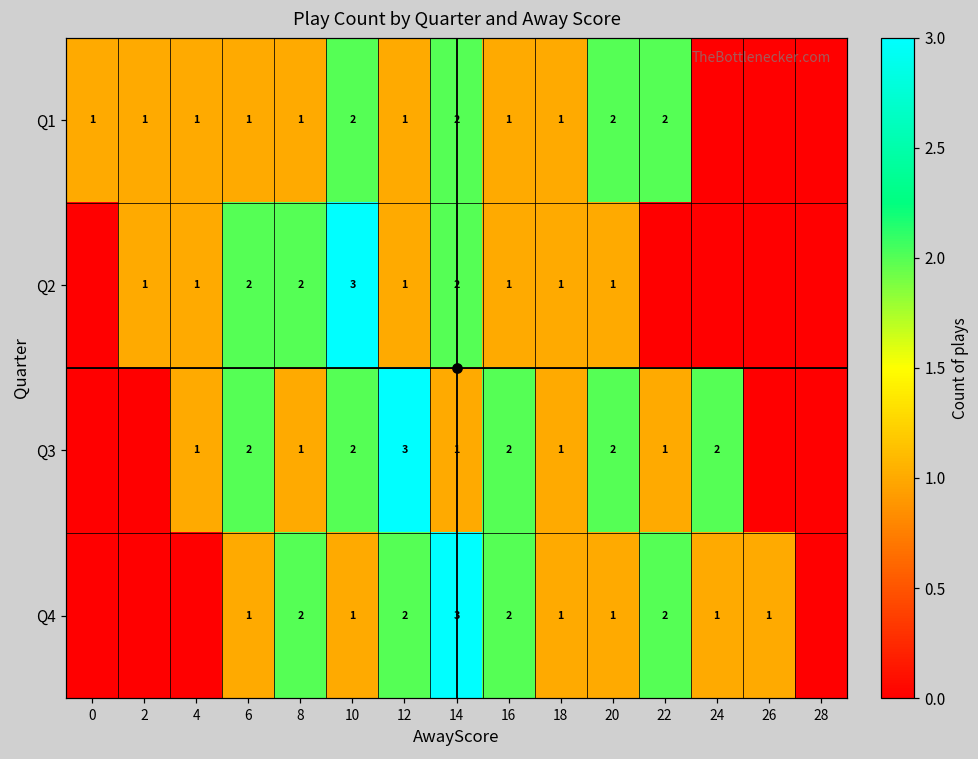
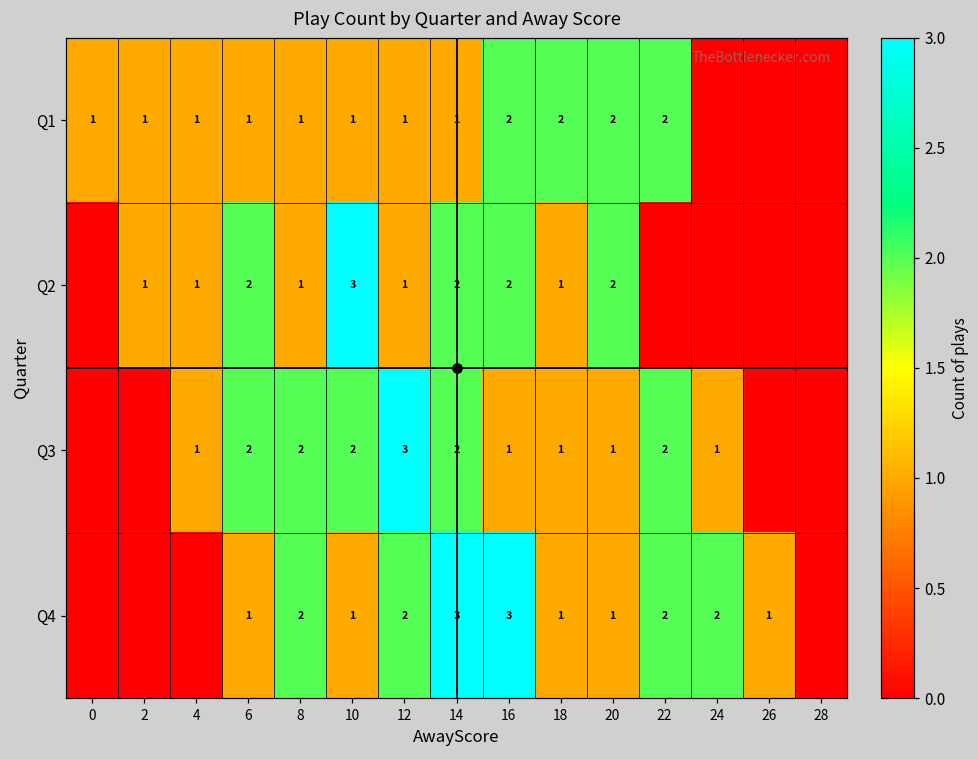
Q1, 10: 2 -> 1
Q1, 14: 2 -> 1
Q1, 16: 1 -> 2
Q1, 18: 1 -> 2
Q2, 8: 2 -> 1
Q2, 16: 1 -> 2
Q2, 20: 1 -> 2
Q3, 8: 1 -> 2
Q3, 14: 1 -> 2
Q3, 16: 2 -> 1
Q3, 20: 2 -> 1
Q3, 22: 1 -> 2
Q3, 24: 2 -> 1
Q4, 16: 2 -> 3
Q4, 24: 1 -> 2
